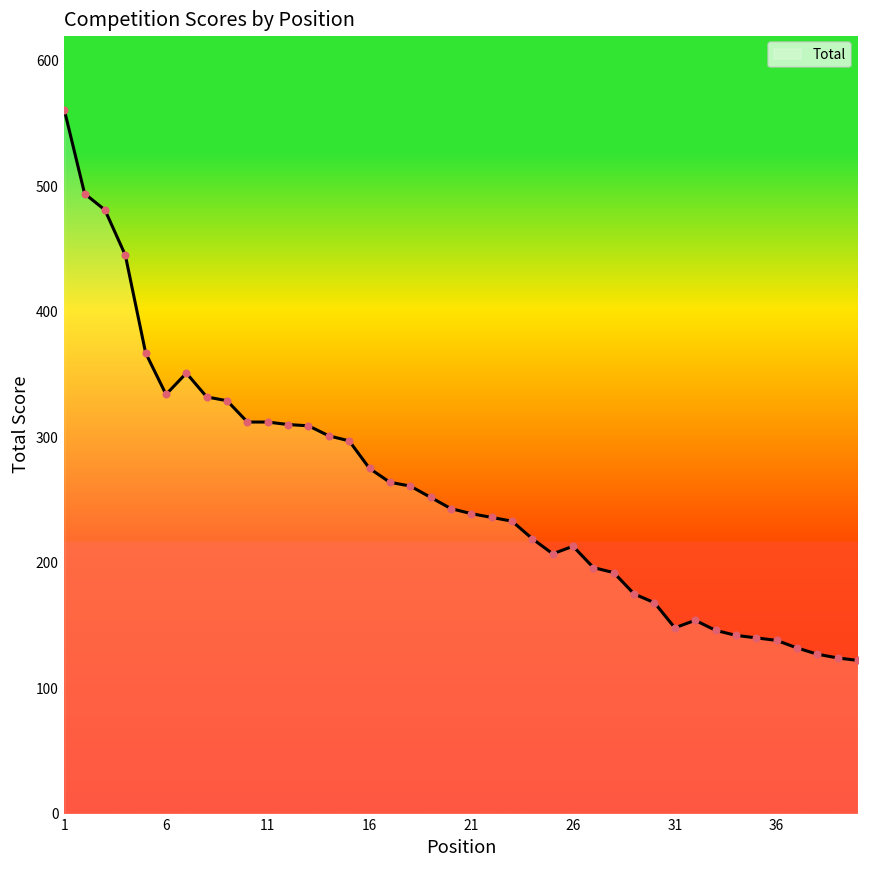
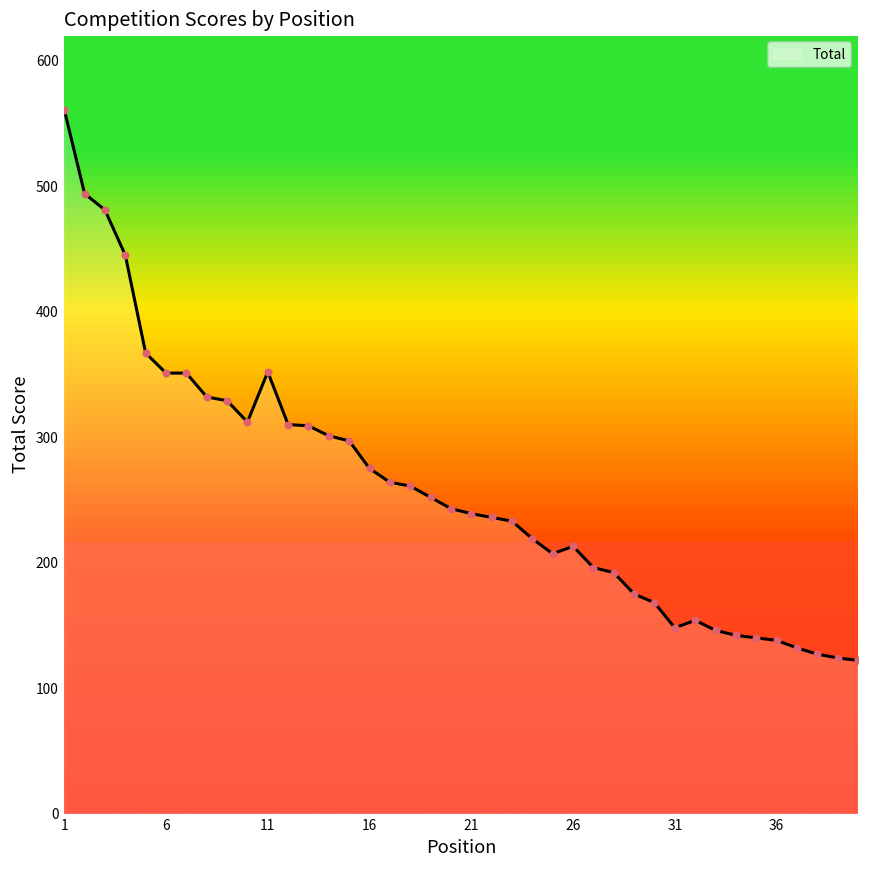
6: 334 -> 351
11: 312 -> 352
